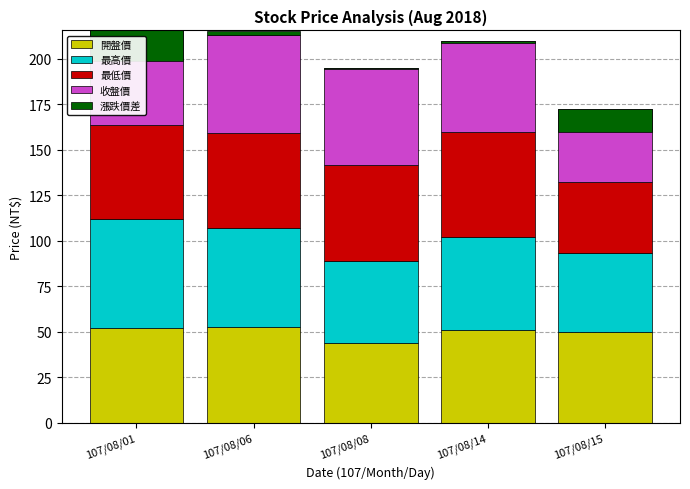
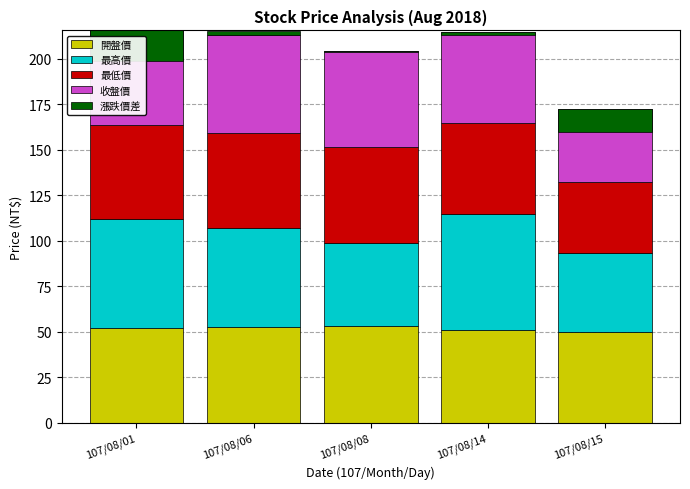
開盤價, 107/08/08: 44 -> 53
最高價, 107/08/14: 51 -> 64
最低價, 107/08/14: 58 -> 50
